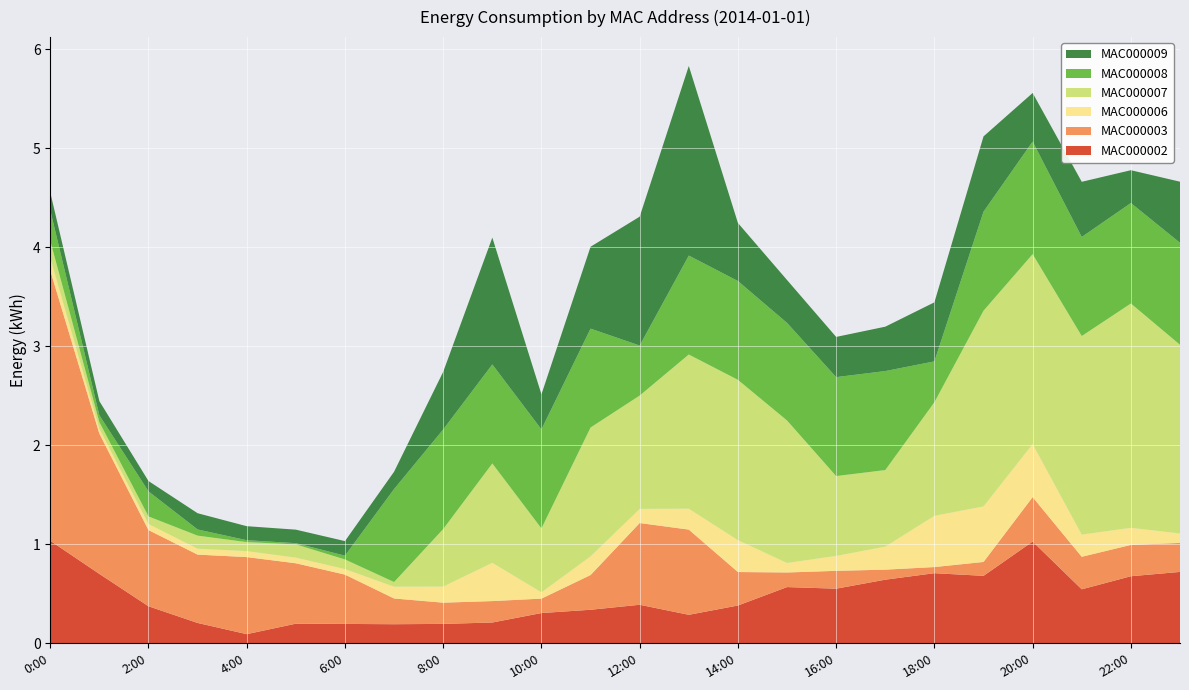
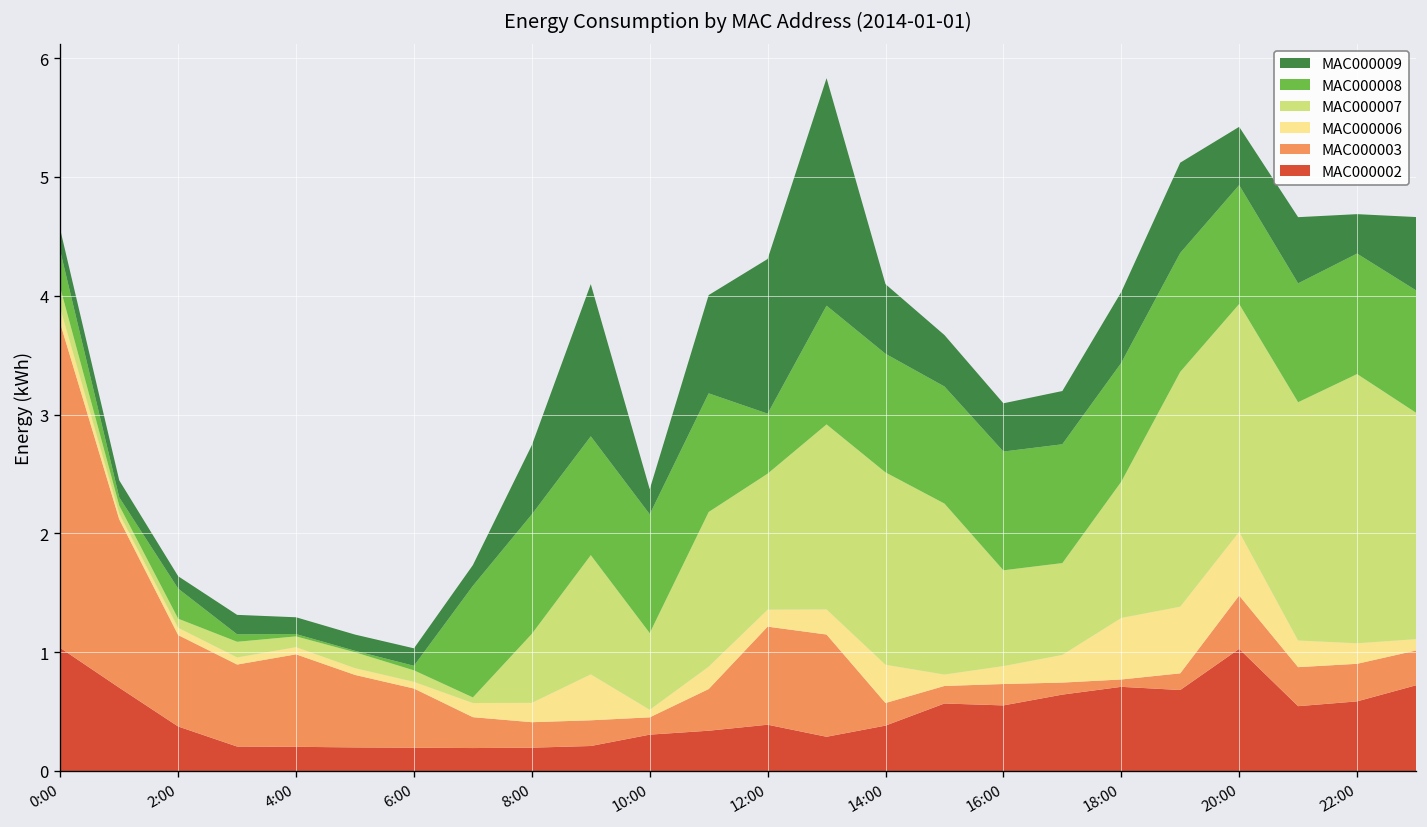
MAC000002, 4:00: 0.1 -> 0.2
MAC000009, 10:00: 0.4 -> 0.2
MAC000003, 14:00: 0.3 -> 0.2
MAC000008, 18:00: 0.4 -> 1.0
MAC000008, 20:00: 1.1 -> 1.0
MAC000002, 22:00: 0.7 -> 0.6
